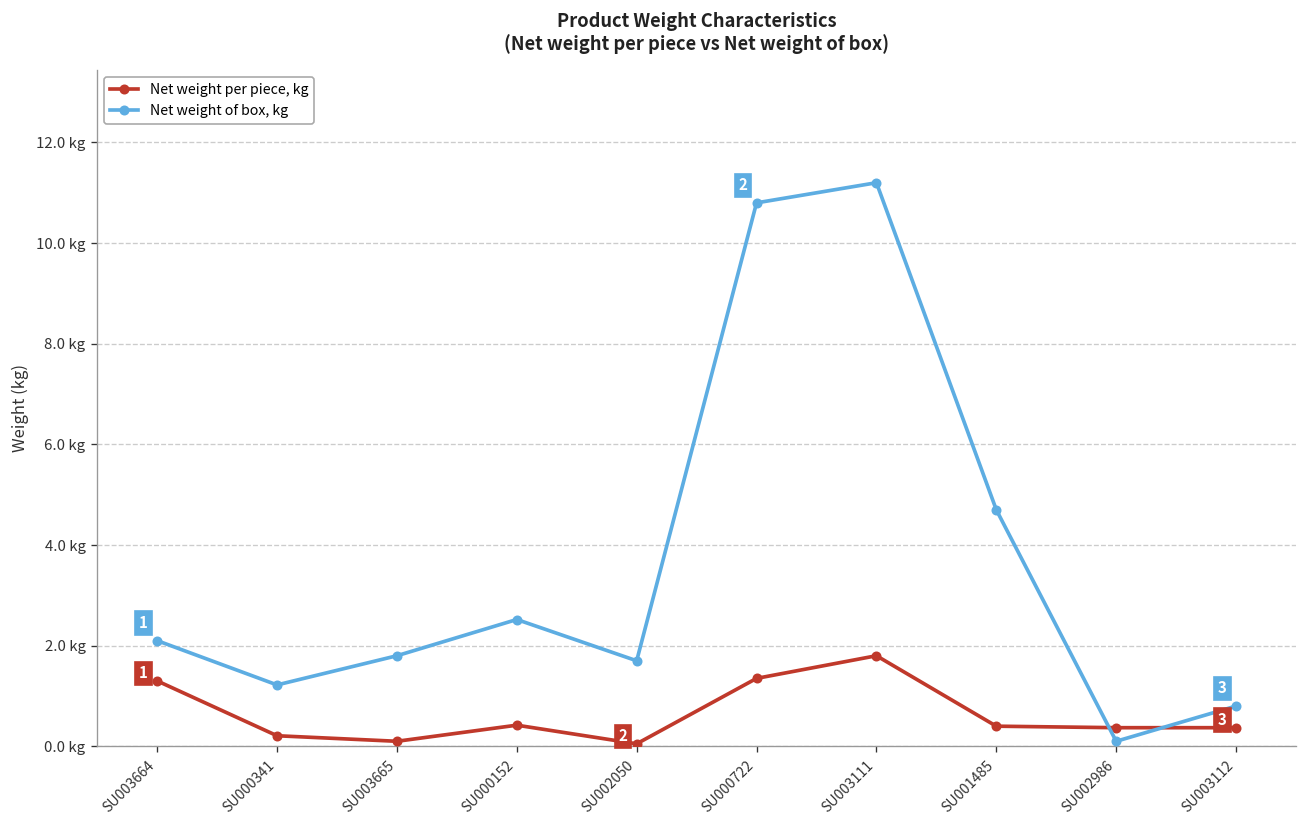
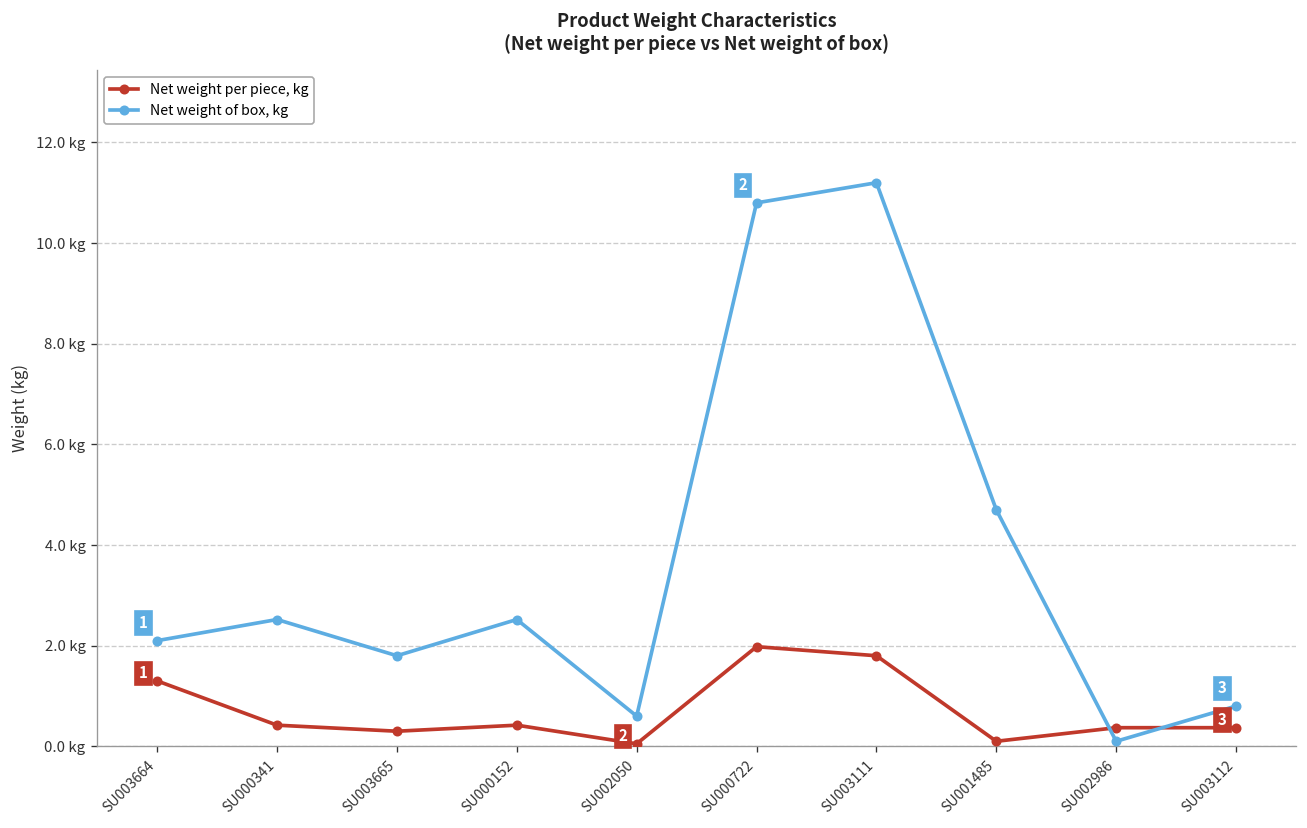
Net weight per piece, kg, SU000341: 0.2 kg -> 0.4 kg
Net weight of box, kg, SU000341: 1.2 kg -> 2.5 kg
Net weight per piece, kg, SU003665: 0.1 kg -> 0.3 kg
Net weight of box, kg, SU002050: 1.7 kg -> 0.6 kg
Net weight per piece, kg, SU000722: 1.4 kg -> 2.0 kg
Net weight per piece, kg, SU001485: 0.4 kg -> 0.1 kg
